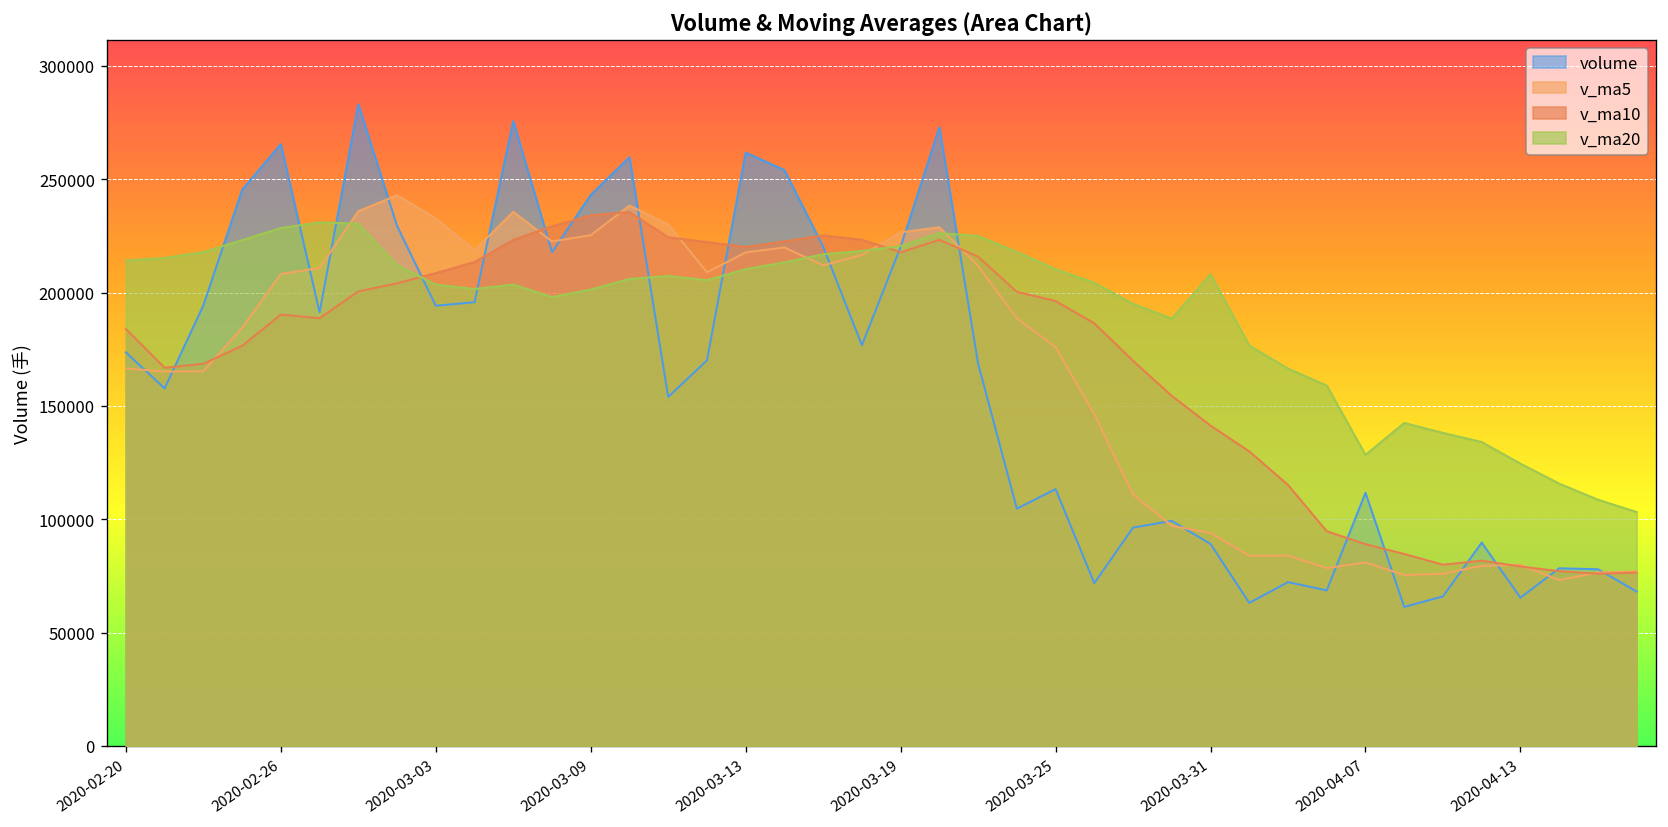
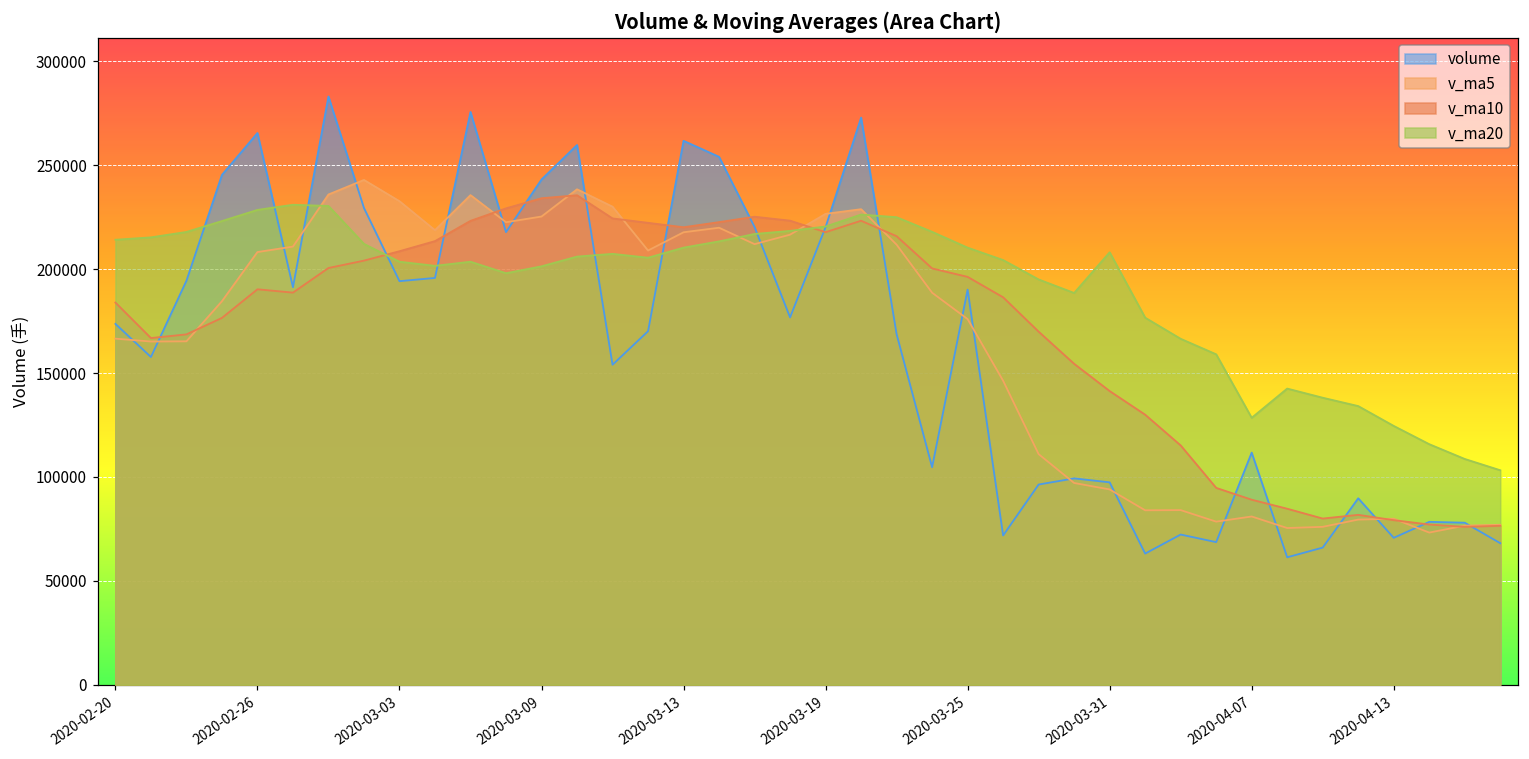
volume, 2020-03-25: 113000 -> 190000
volume, 2020-03-31: 89000 -> 97000
volume, 2020-04-13: 65000 -> 71000
